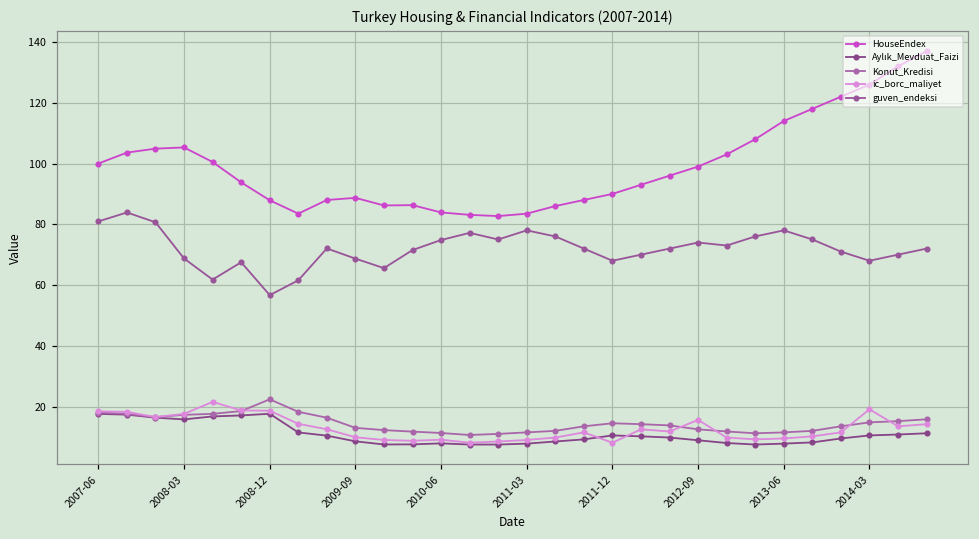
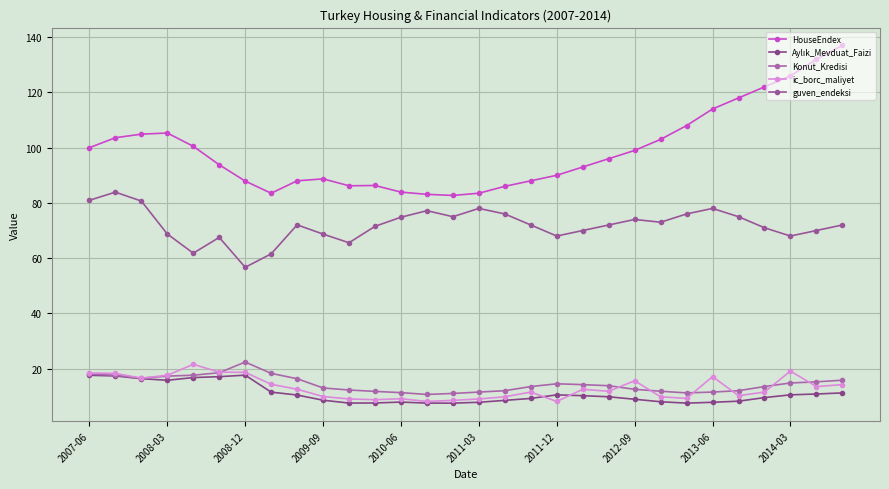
ic_borc_maliyet, 2013-06: 10 -> 17
